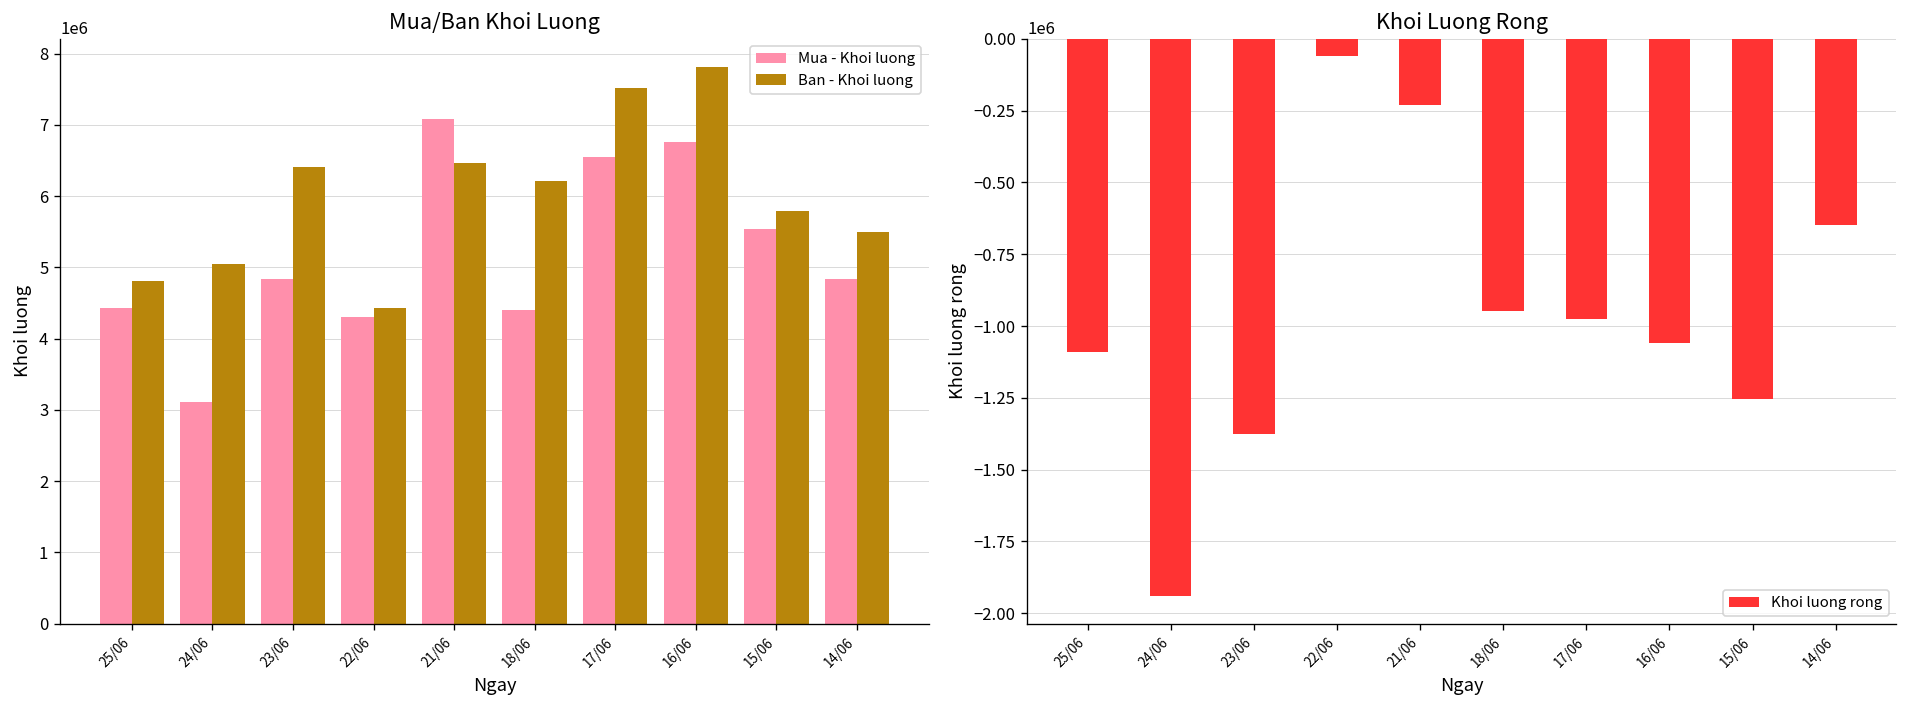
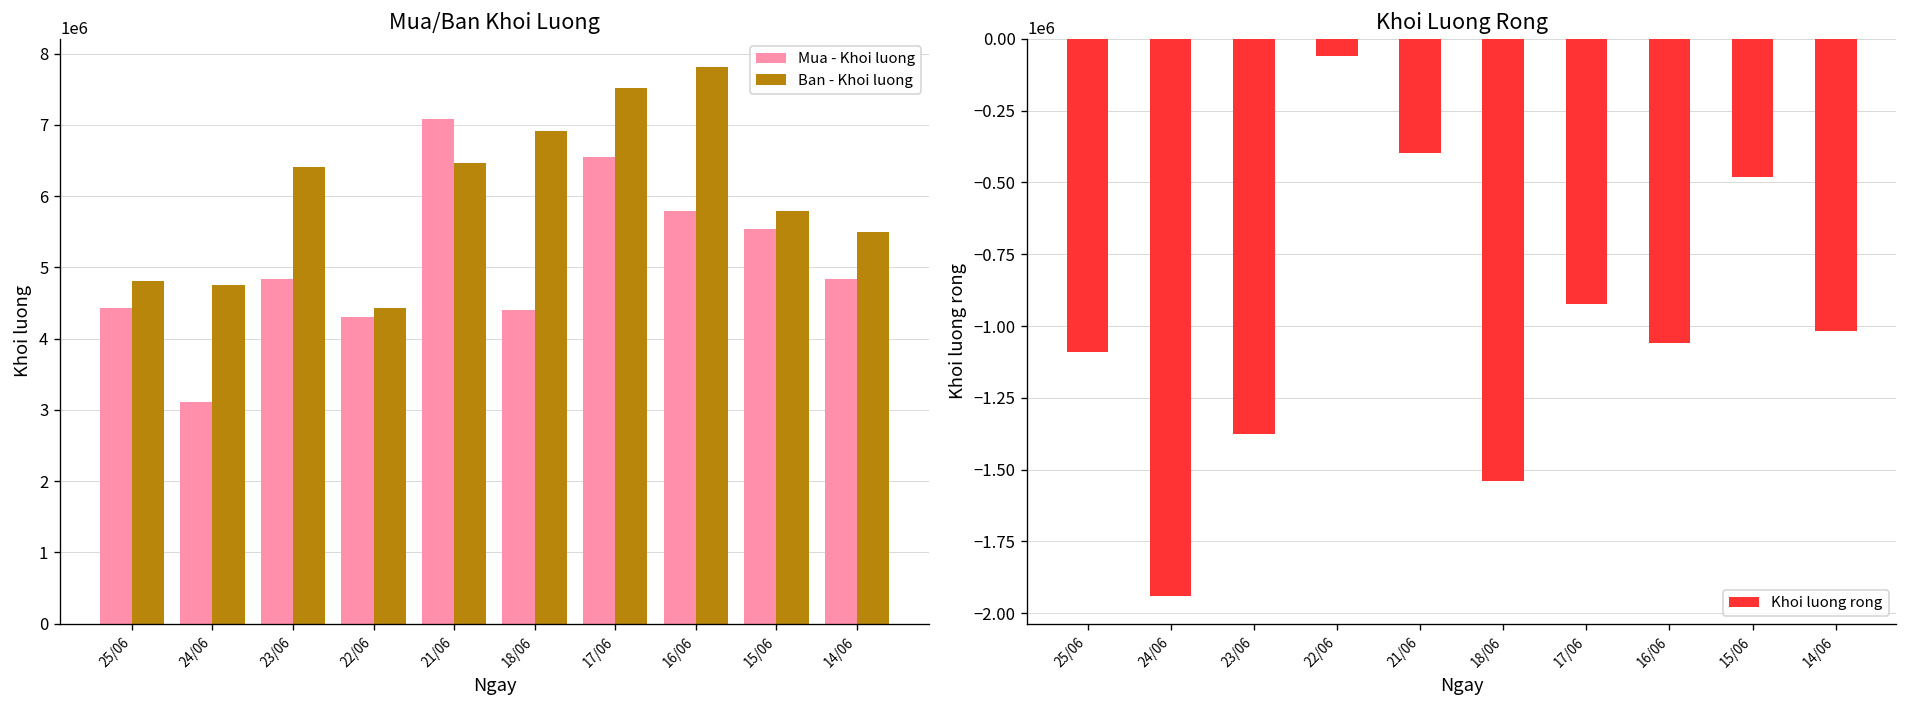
Mua/Ban Khoi Luong, Ban - Khoi luong, 24/06: 5000000 -> 4800000
Mua/Ban Khoi Luong, Ban - Khoi luong, 18/06: 6200000 -> 6900000
Mua/Ban Khoi Luong, Mua - Khoi luong, 16/06: 6800000 -> 5800000
Khoi Luong Rong, 21/06: -230000 -> -400000
Khoi Luong Rong, 18/06: -950000 -> -1540000
Khoi Luong Rong, 17/06: -970000 -> -920000
Khoi Luong Rong, 15/06: -1250000 -> -480000
Khoi Luong Rong, 14/06: -650000 -> -1020000
